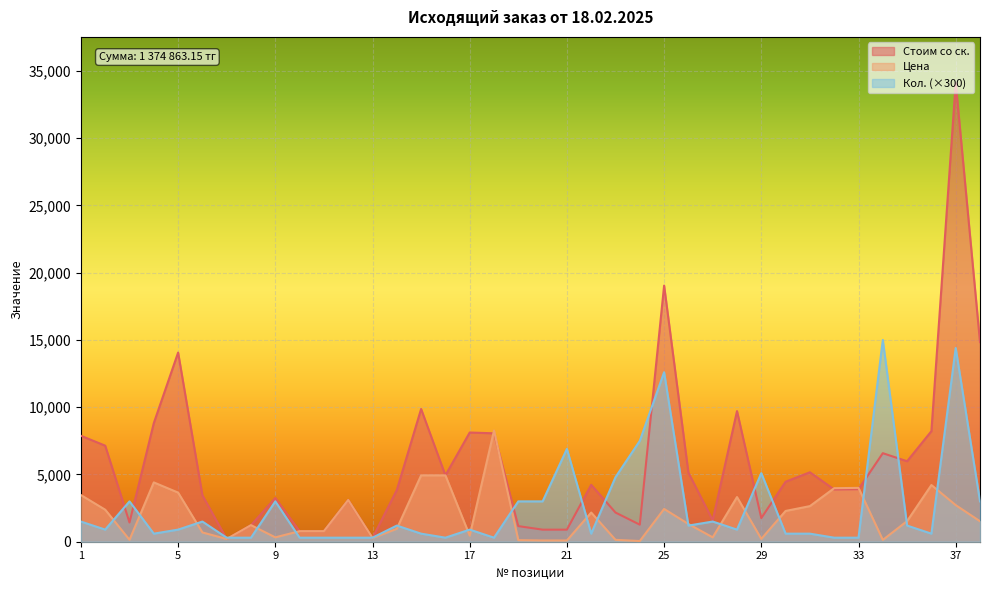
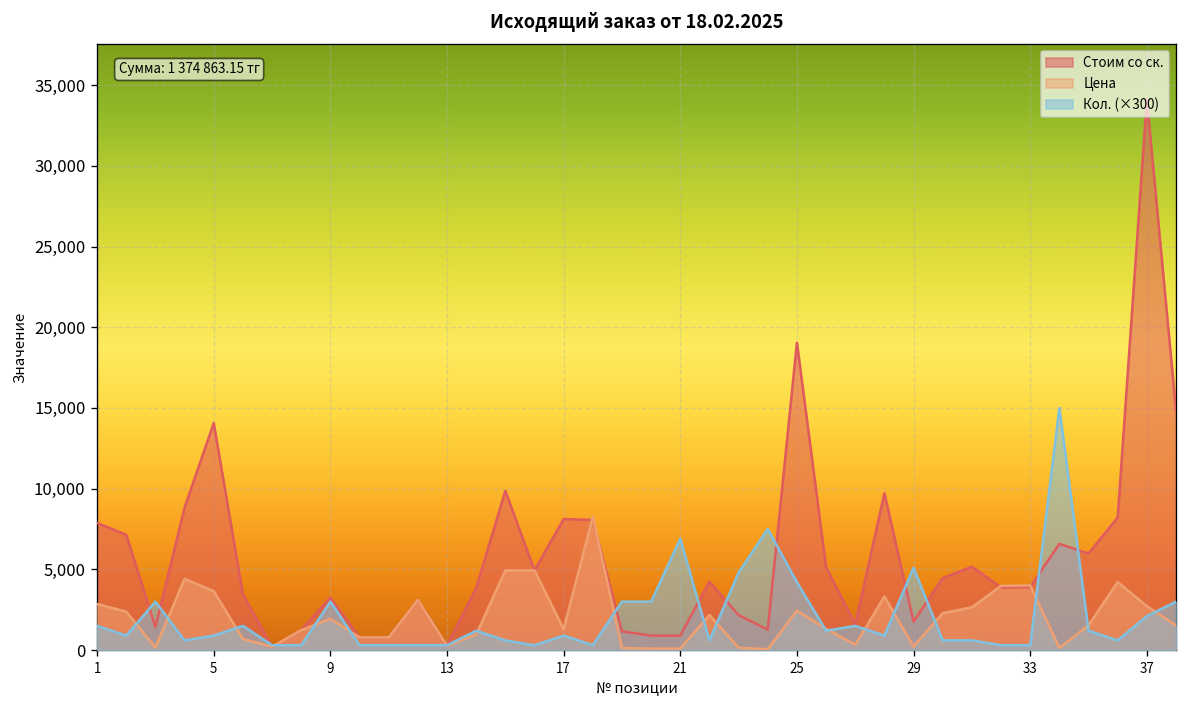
Цена, 1: 3,500 -> 2,900
Цена, 9: 300 -> 1,900
Цена, 17: 500 -> 1,300
Кол. (×300), 25: 12,600 -> 4,200
Кол. (×300), 37: 14,400 -> 2,100
